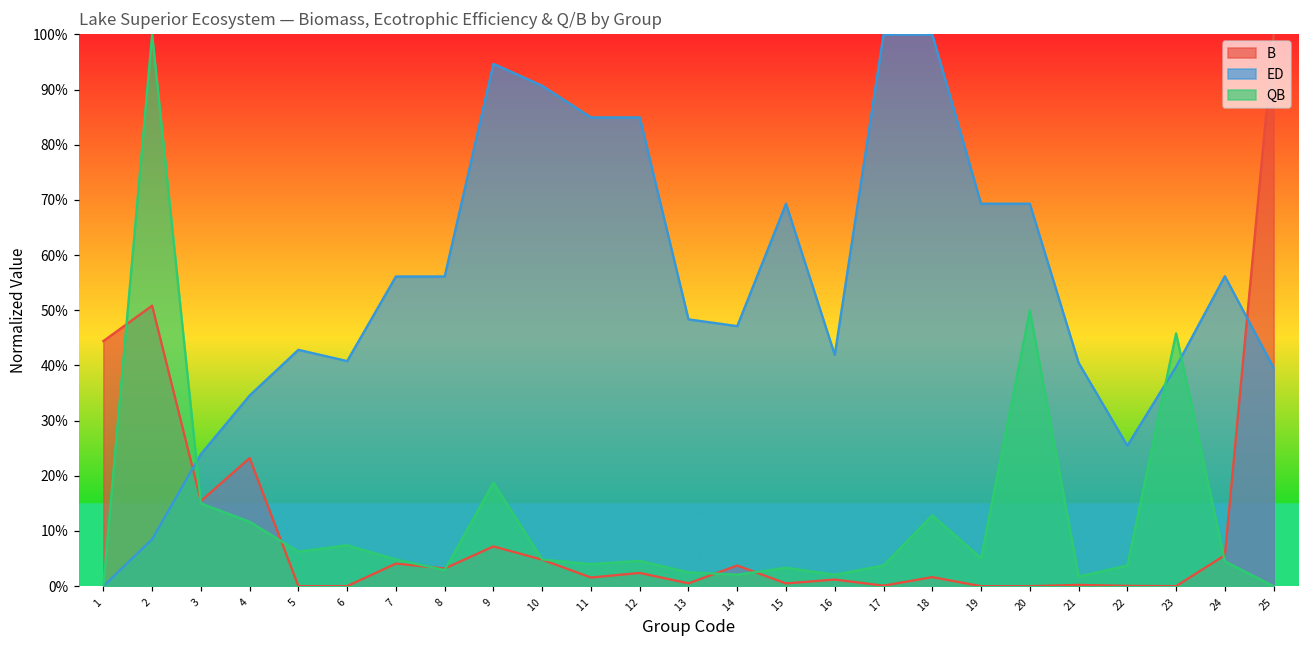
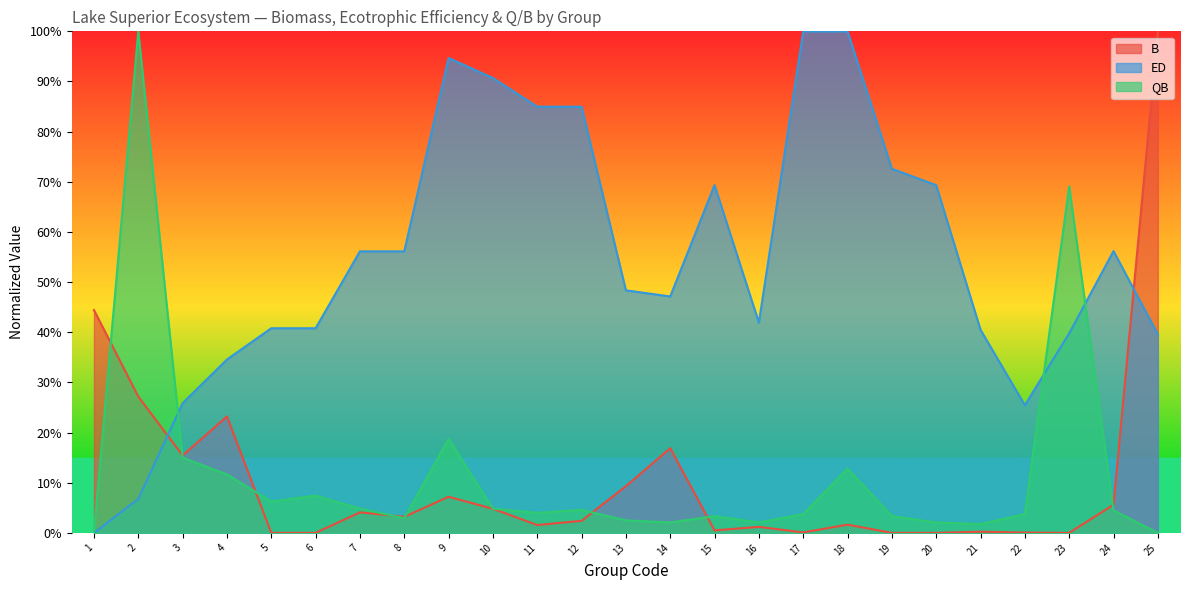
B, 2: 51% -> 27%
ED, 2: 8% -> 7%
ED, 3: 24% -> 26%
ED, 5: 43% -> 41%
B, 13: 1% -> 9%
B, 14: 4% -> 17%
ED, 19: 69% -> 73%
QB, 19: 5% -> 3%
QB, 20: 50% -> 2%
QB, 23: 46% -> 69%
